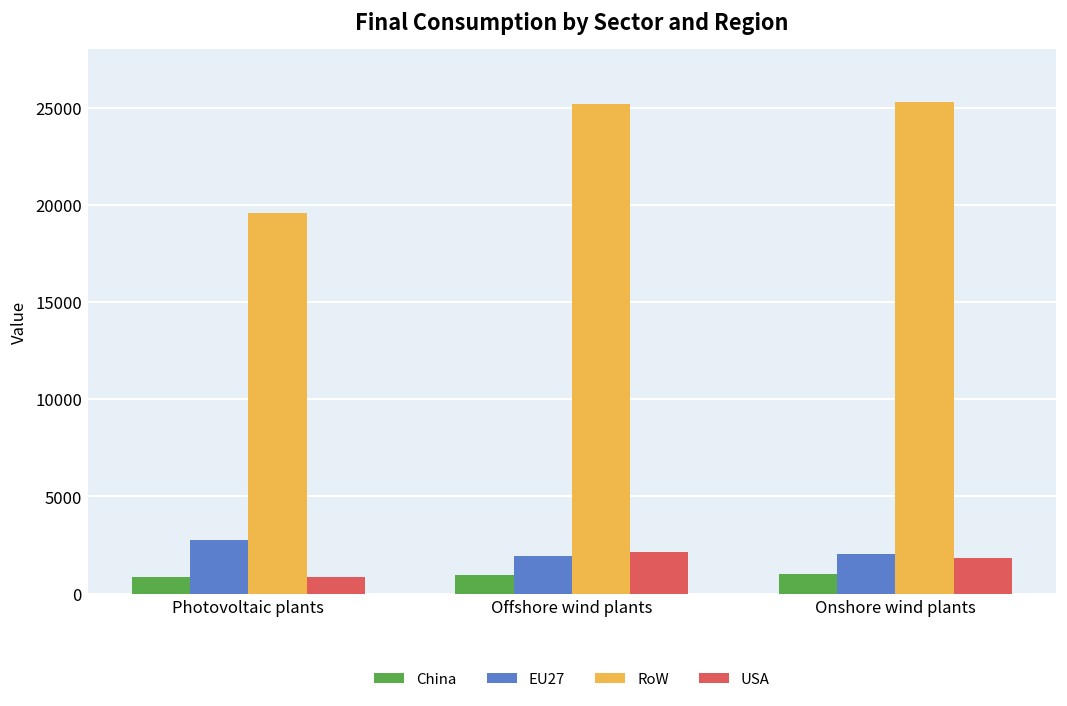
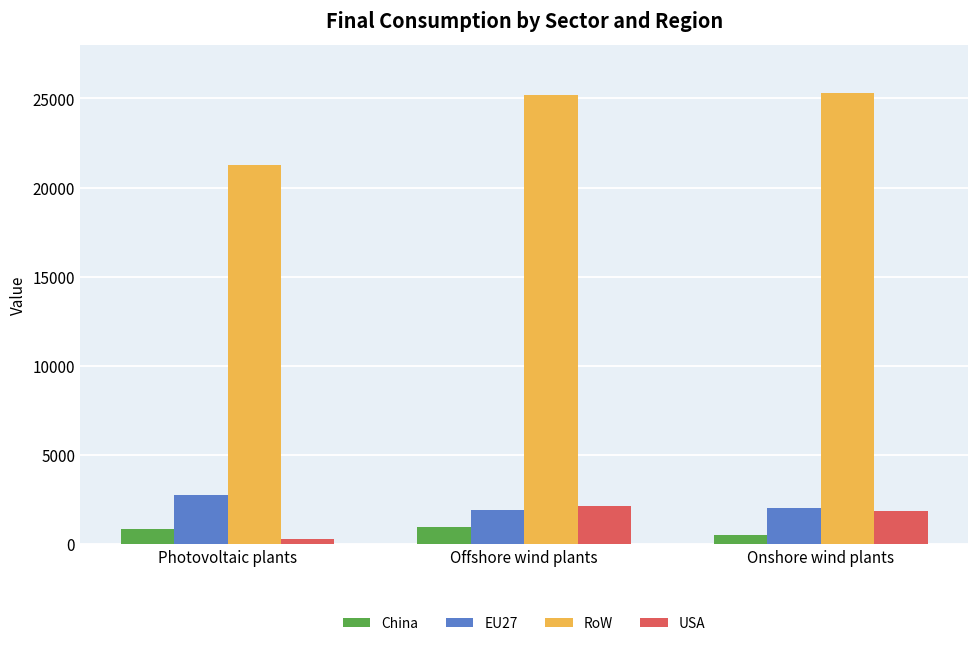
RoW, Photovoltaic plants: 19600 -> 21300
USA, Photovoltaic plants: 900 -> 300
China, Onshore wind plants: 1000 -> 500
